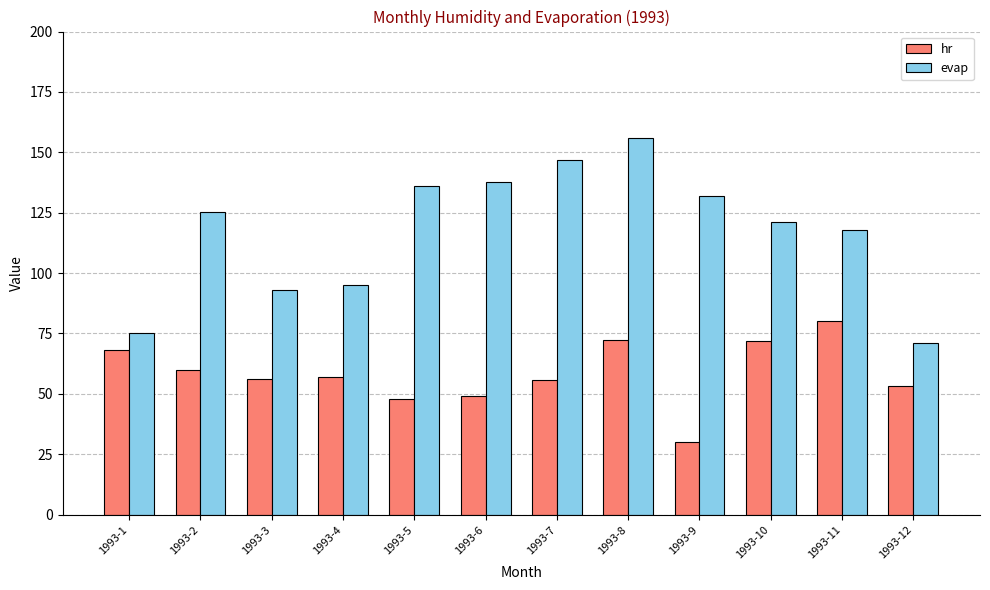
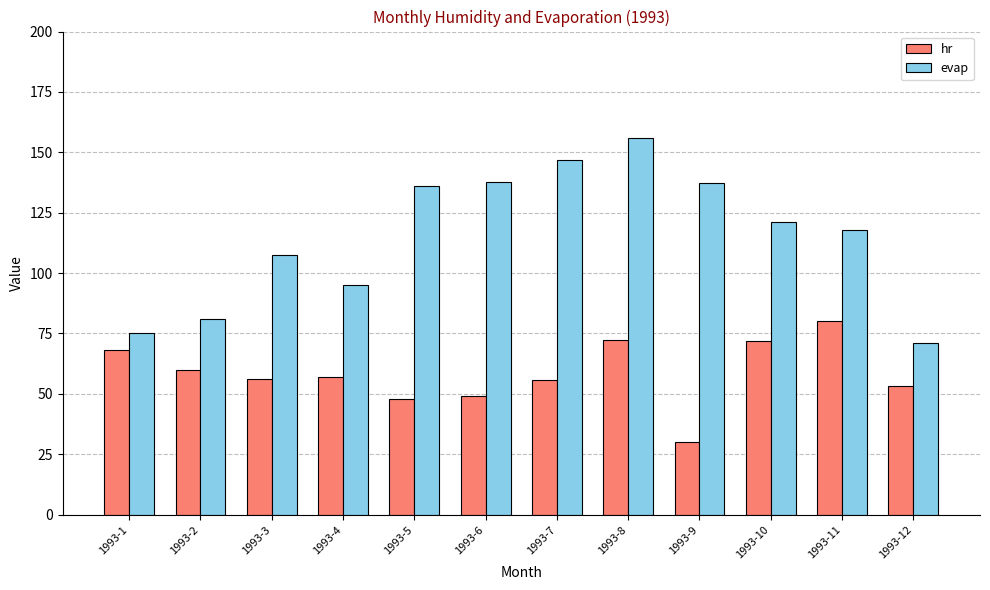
evap, 1993-2: 125 -> 81
evap, 1993-3: 93 -> 107
evap, 1993-9: 132 -> 137
